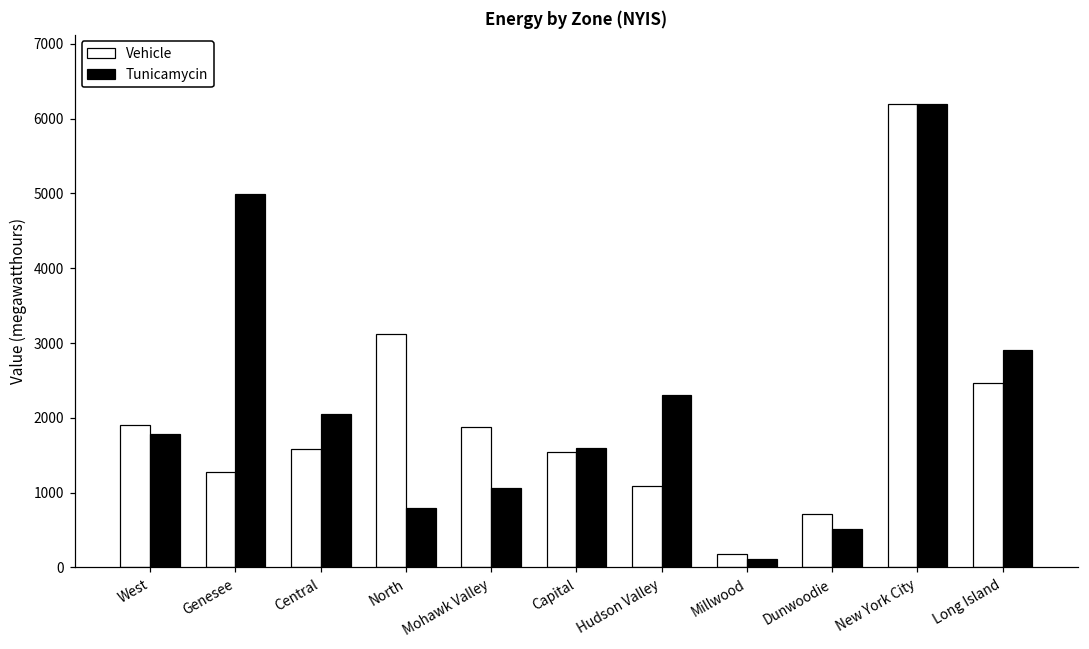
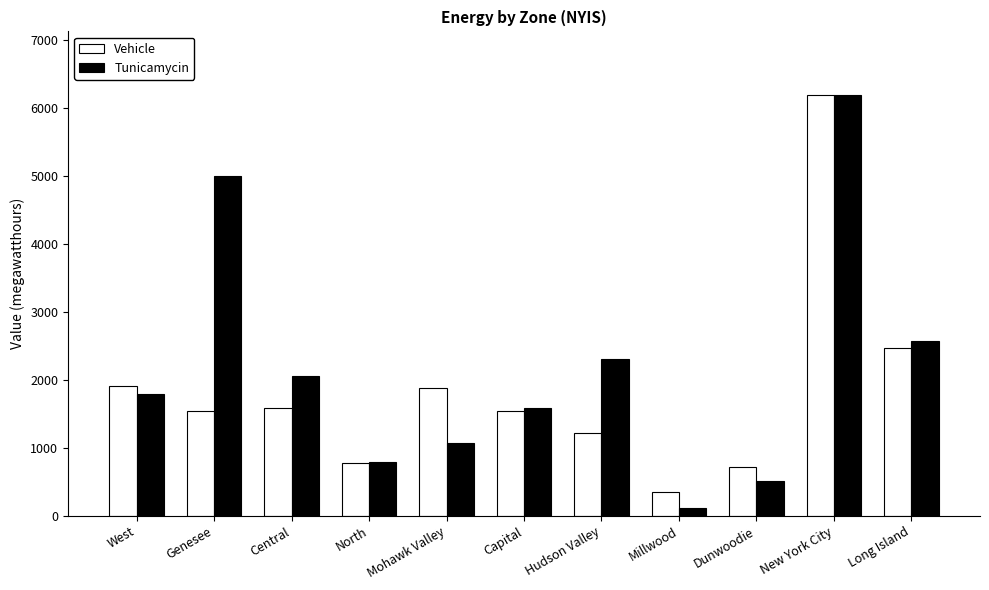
Vehicle, Genesee: 1300 -> 1500
Vehicle, North: 3100 -> 800
Vehicle, Hudson Valley: 1100 -> 1200
Vehicle, Millwood: 200 -> 300
Tunicamycin, Long Island: 2900 -> 2600
